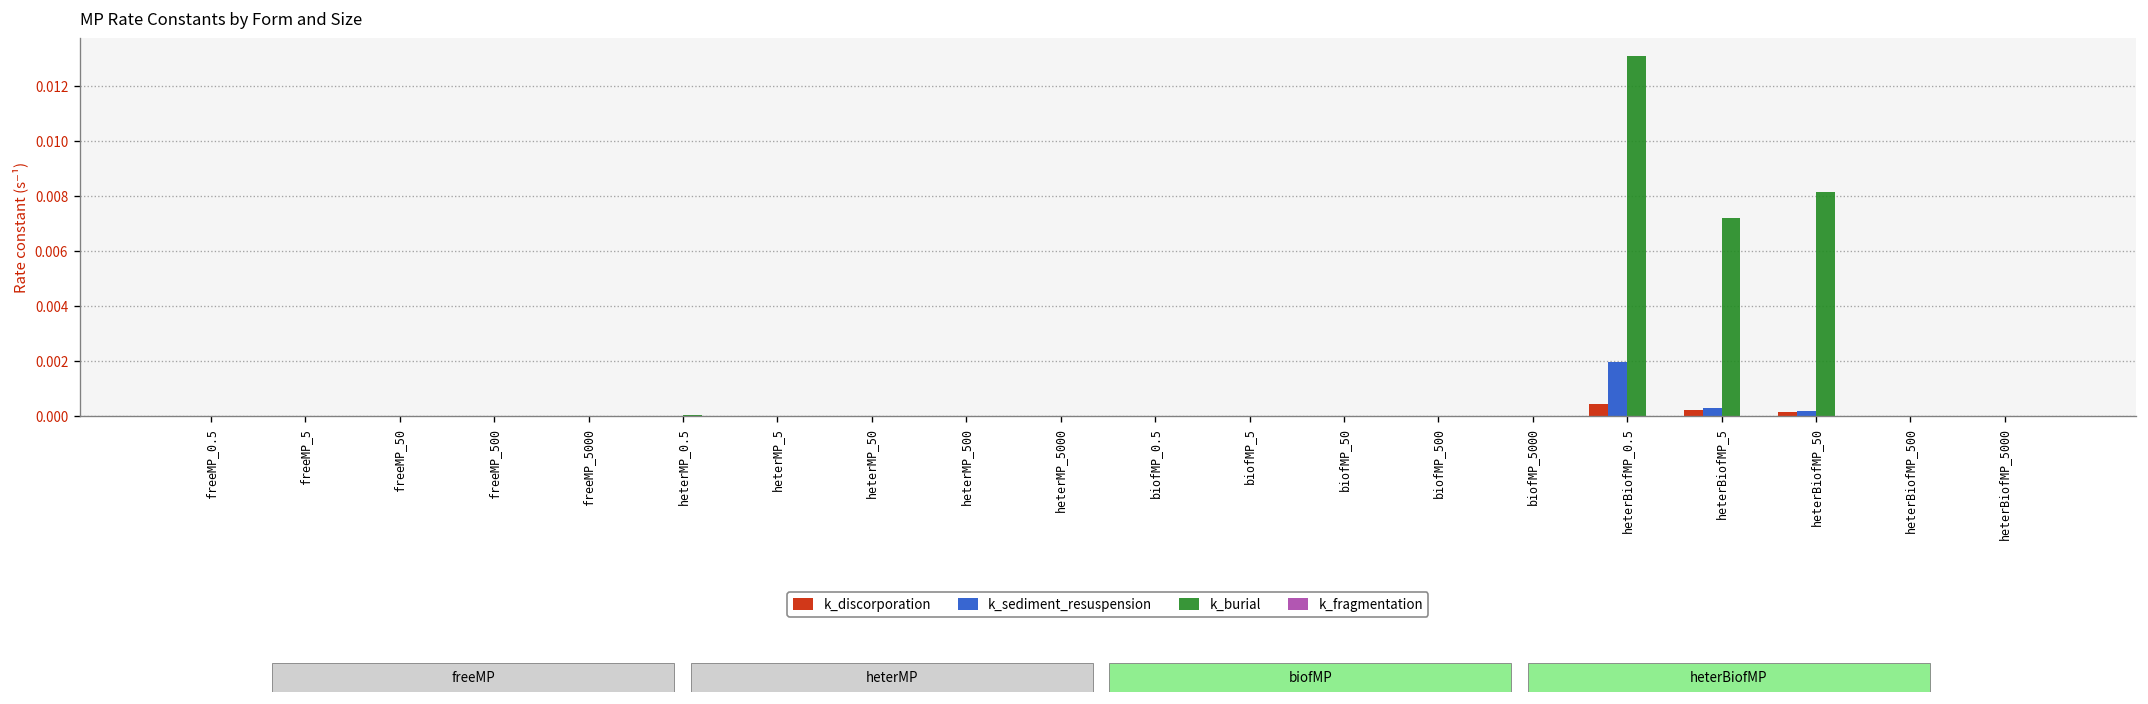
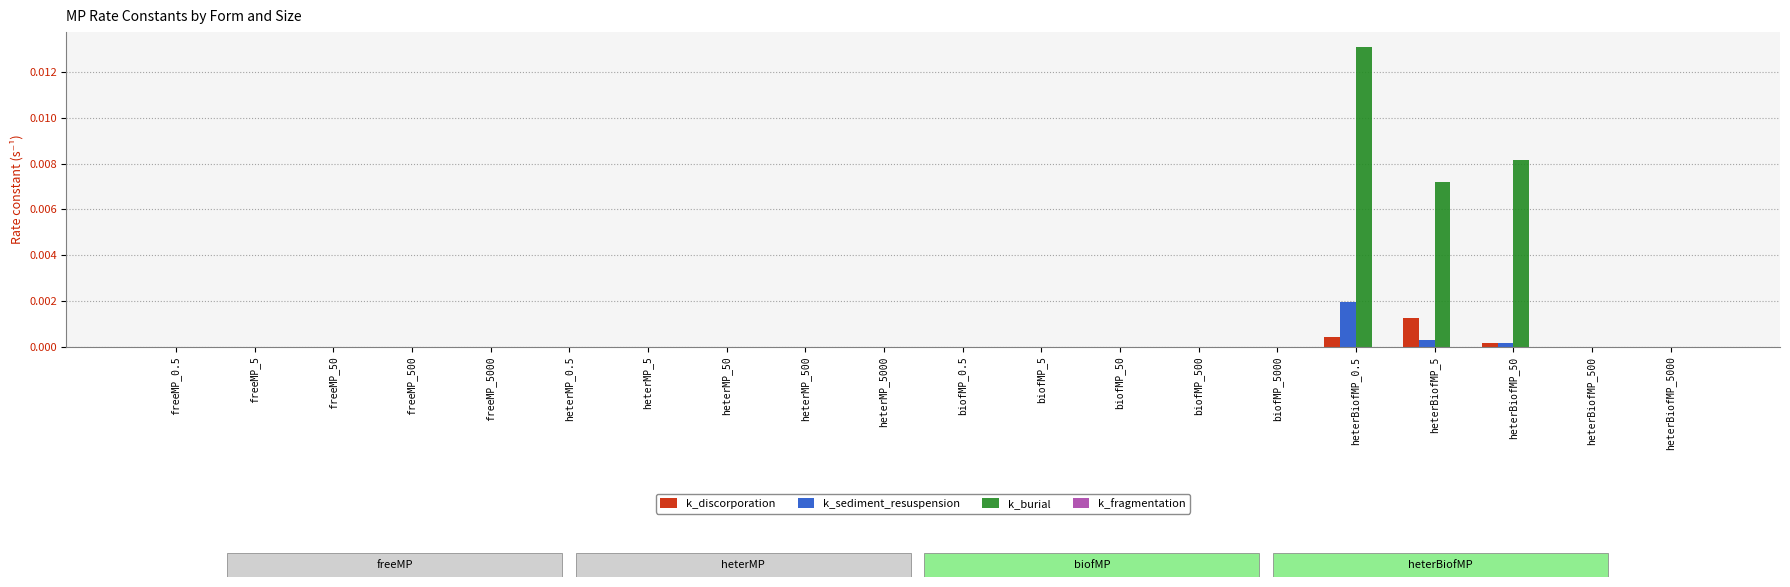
k_discorporation, heterBiofMP_5: 0.0002 -> 0.0013
